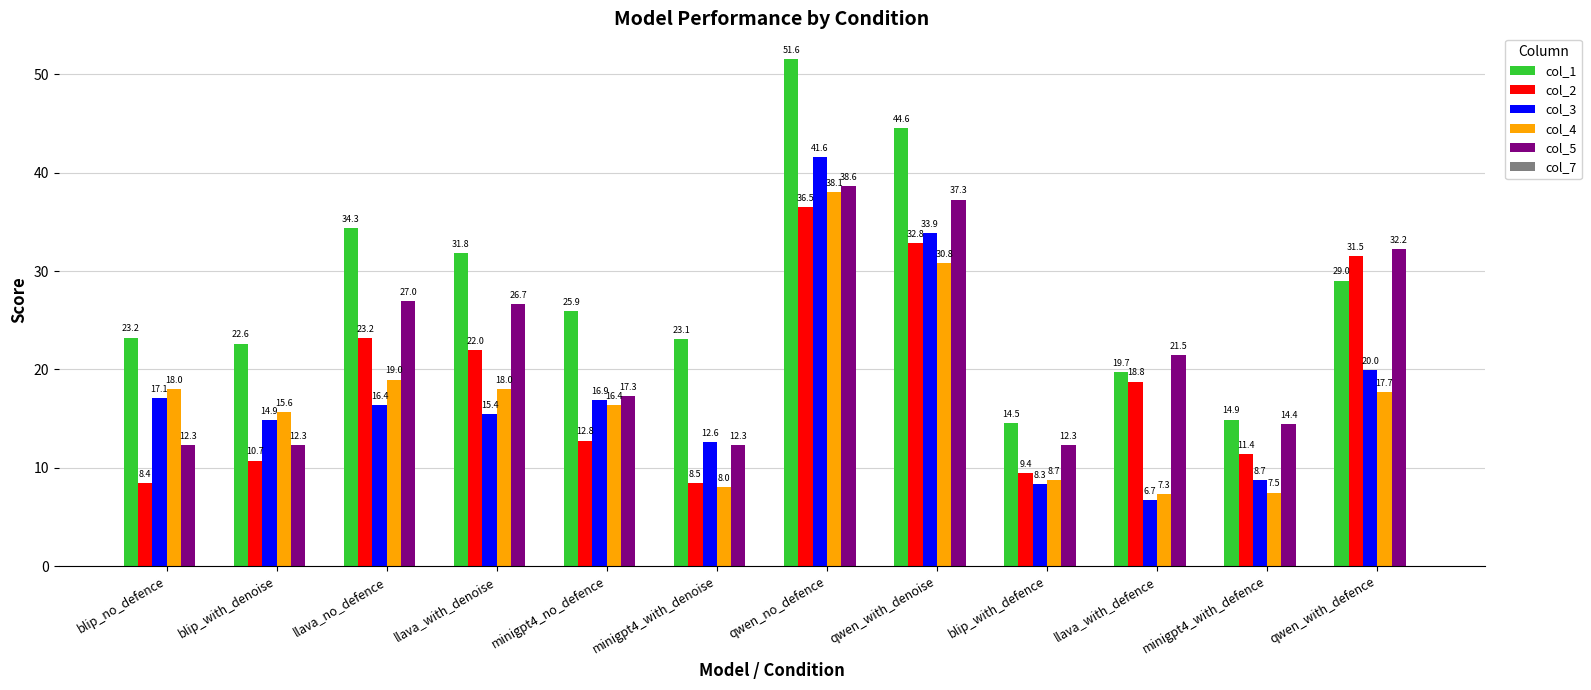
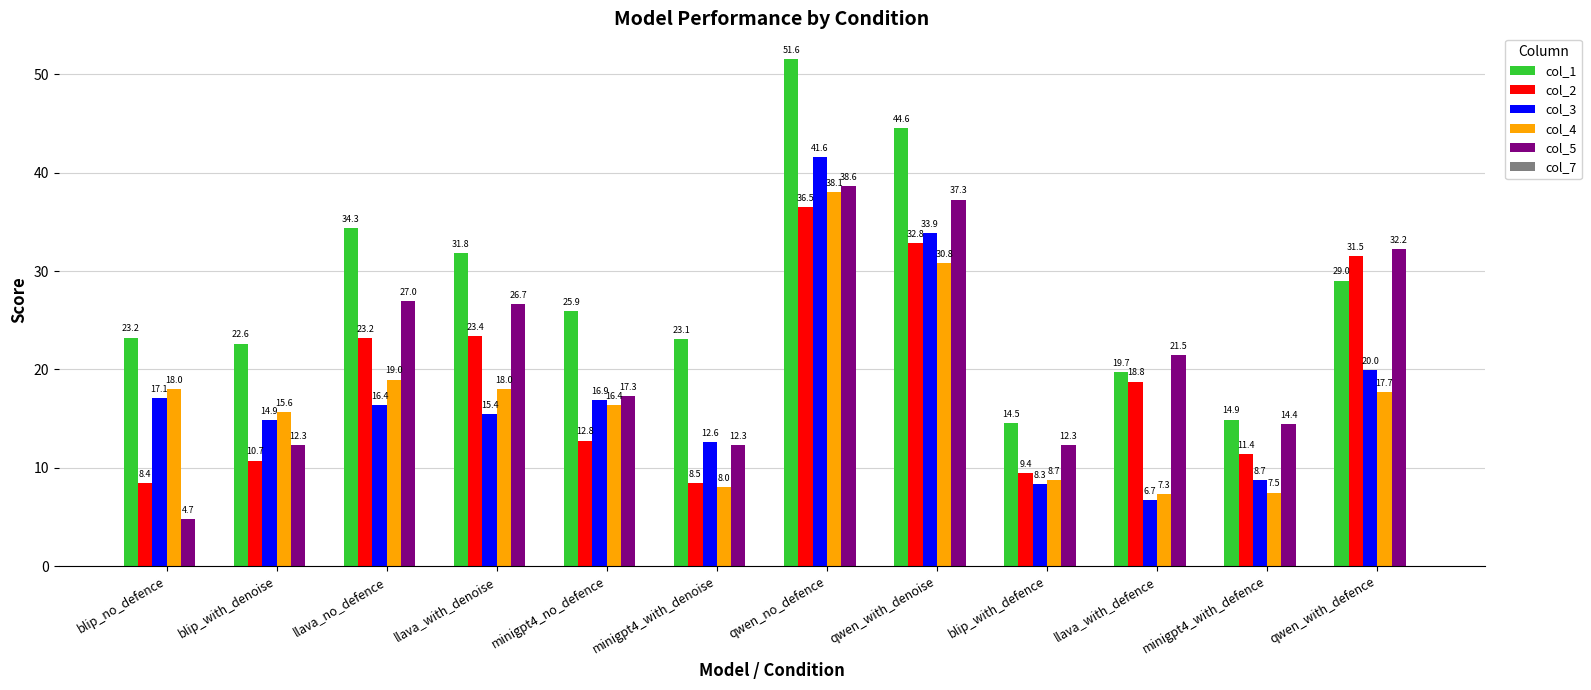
col_5, blip_no_defence: 12.3 -> 4.7
col_2, llava_with_denoise: 22.0 -> 23.4
